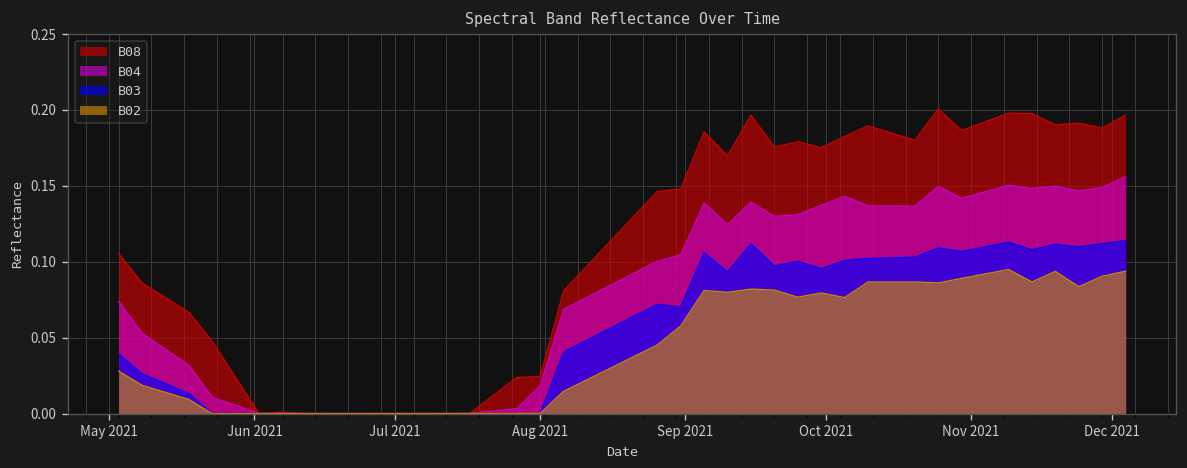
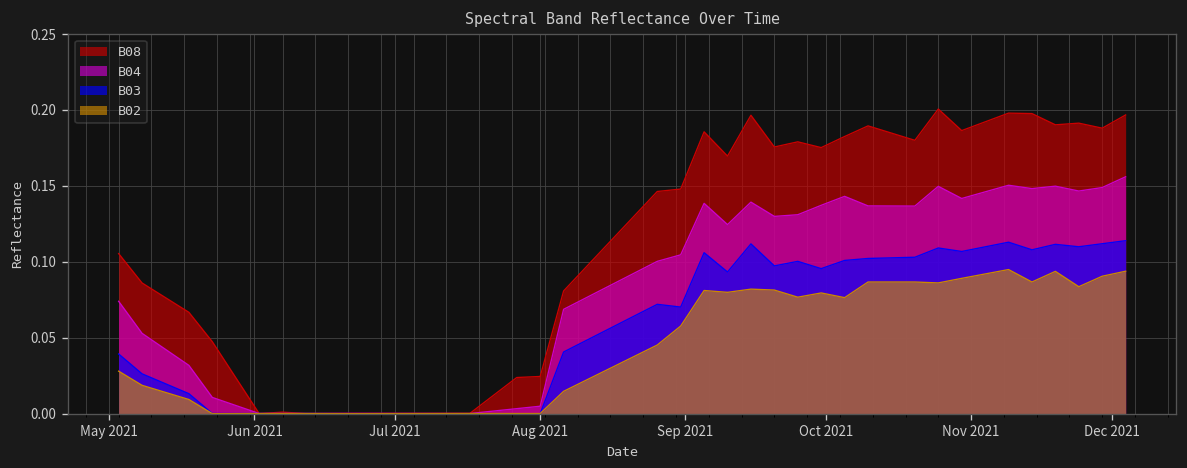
B04, Aug 2021: 0.018 -> 0.005
